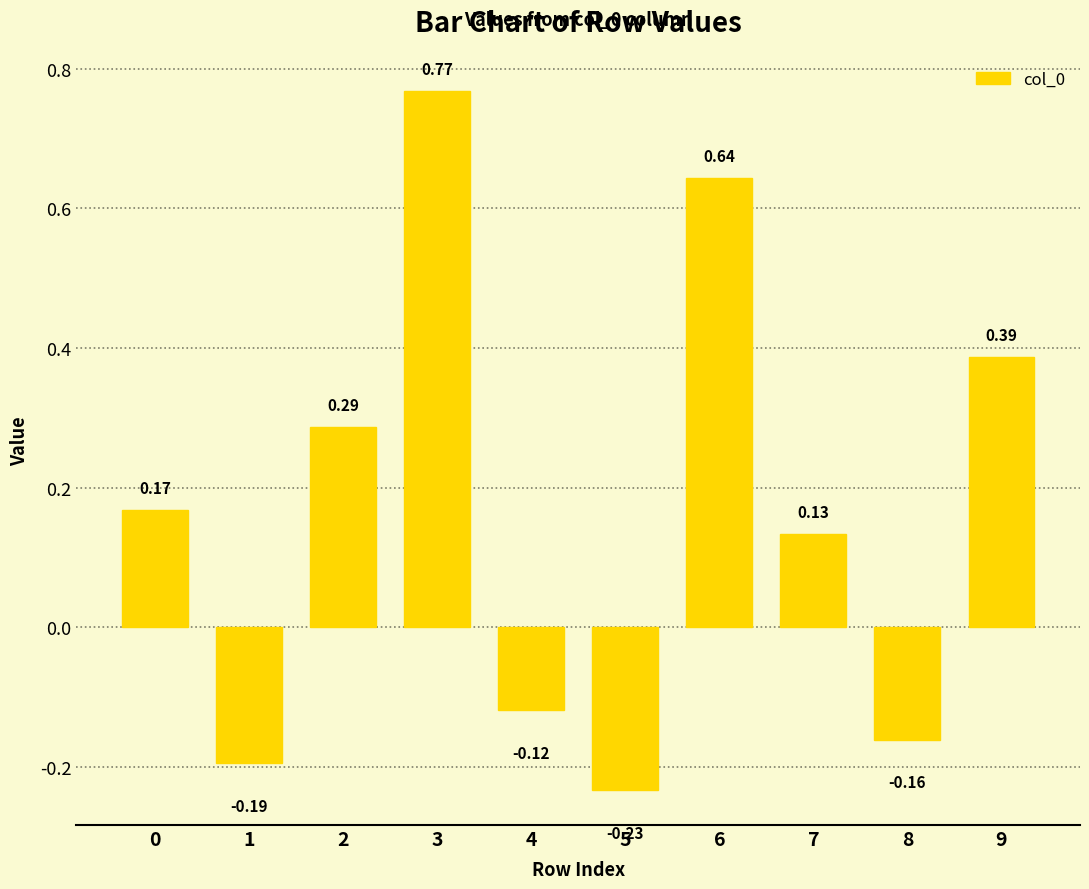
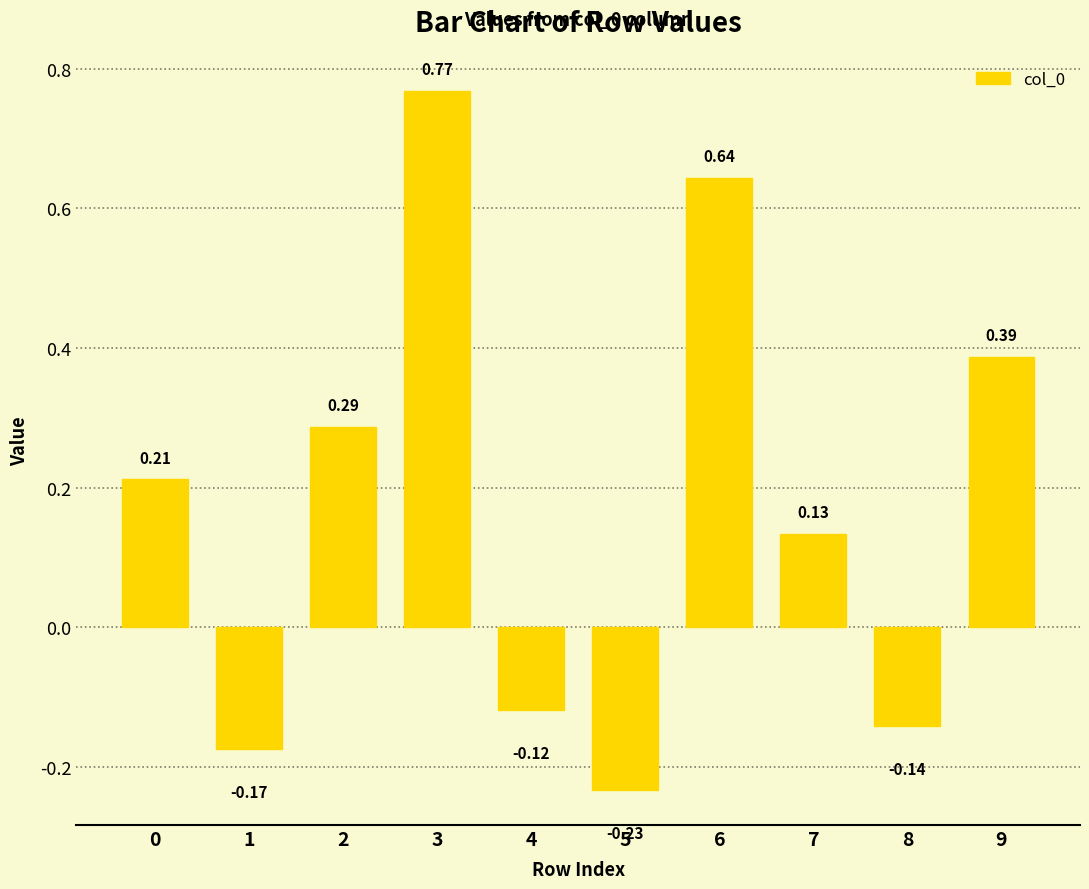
0: 0.17 -> 0.21
1: -0.19 -> -0.17
8: -0.16 -> -0.14
